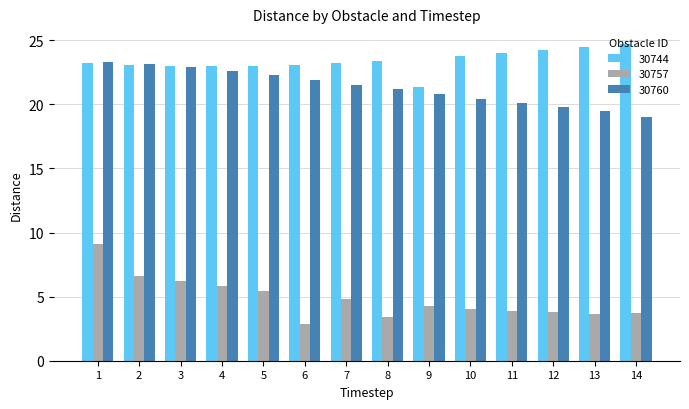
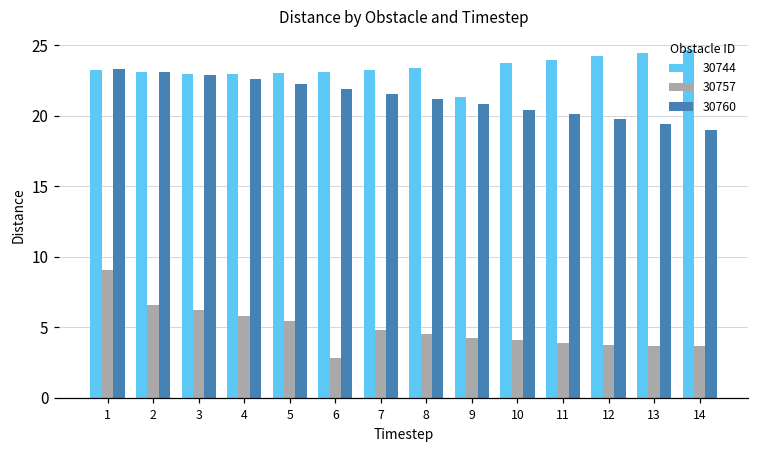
30757, 8: 3.4 -> 4.5
